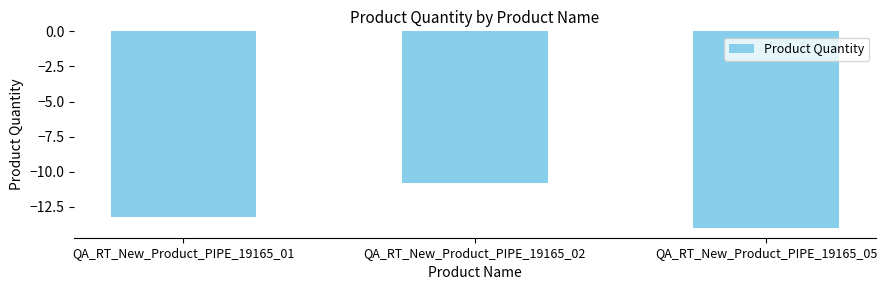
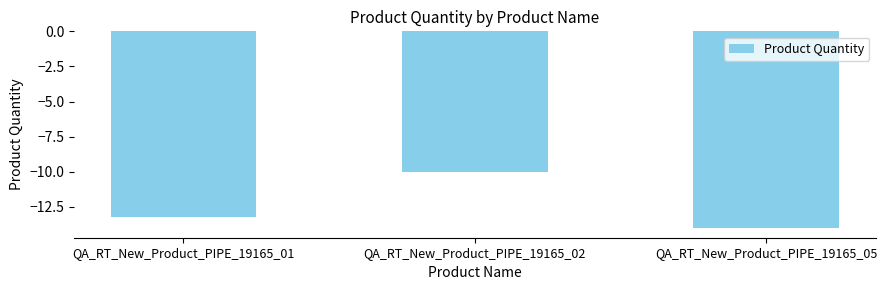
QA_RT_New_Product_PIPE_19165_02: -10.8 -> -10.0
